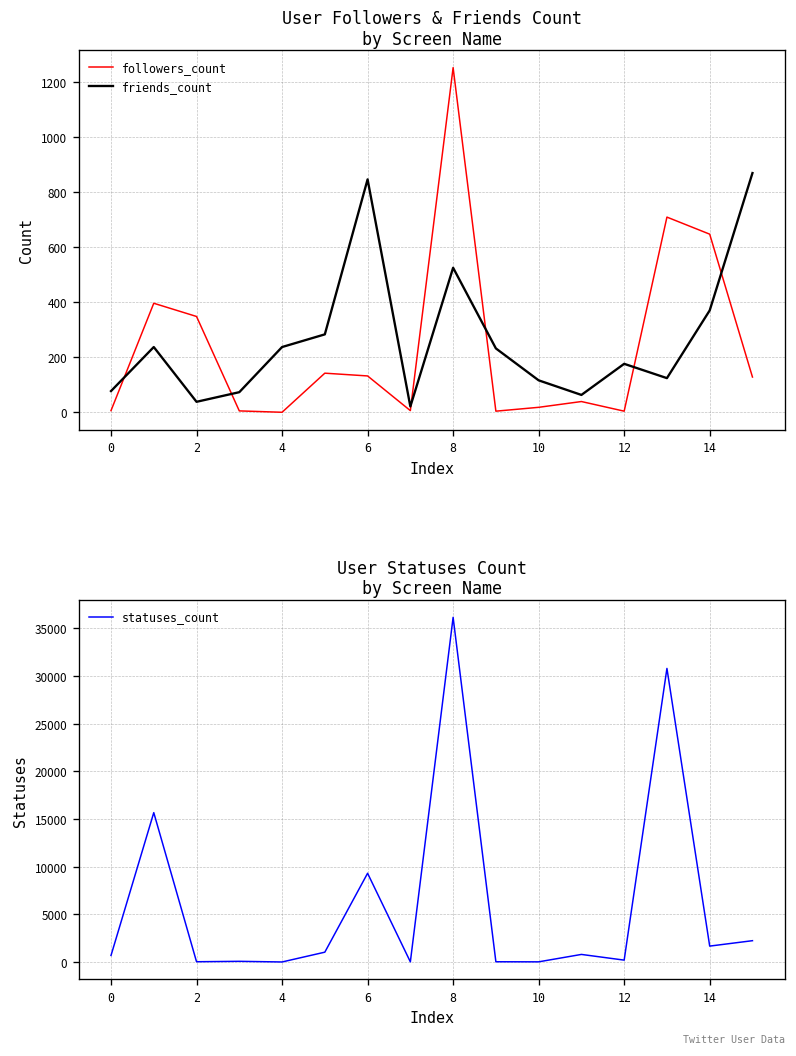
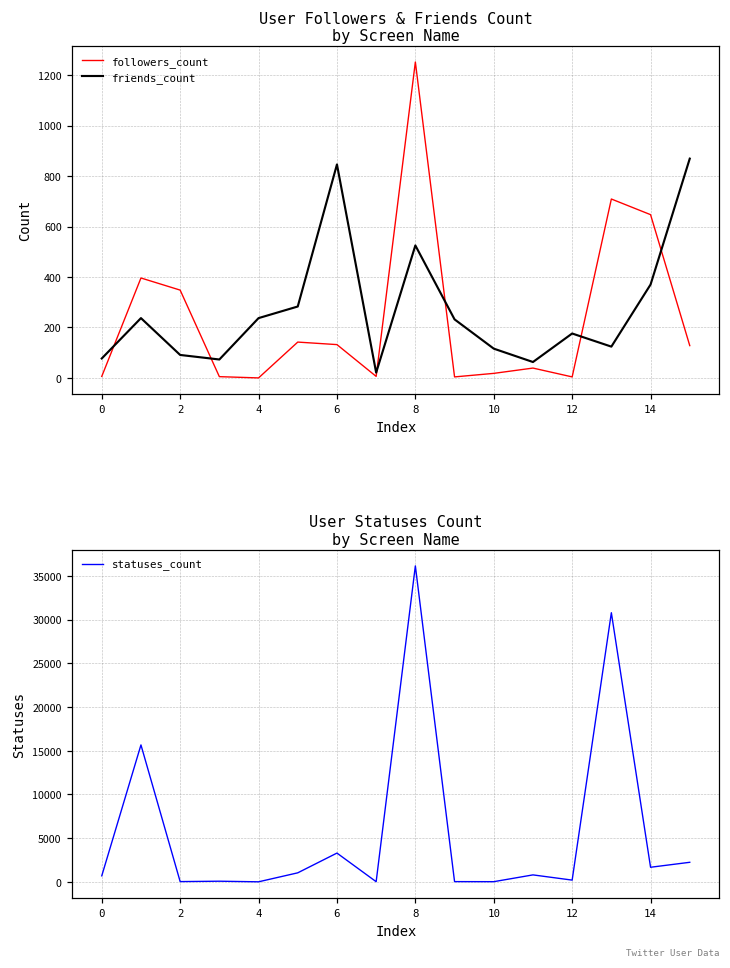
User Followers & Friends Count by Screen Name, friends_count, 2: 40 -> 90
User Statuses Count by Screen Name, 6: 9000 -> 3000
